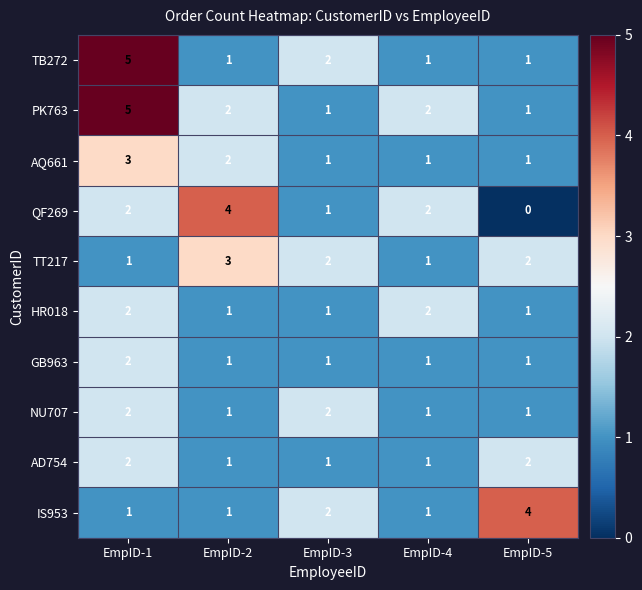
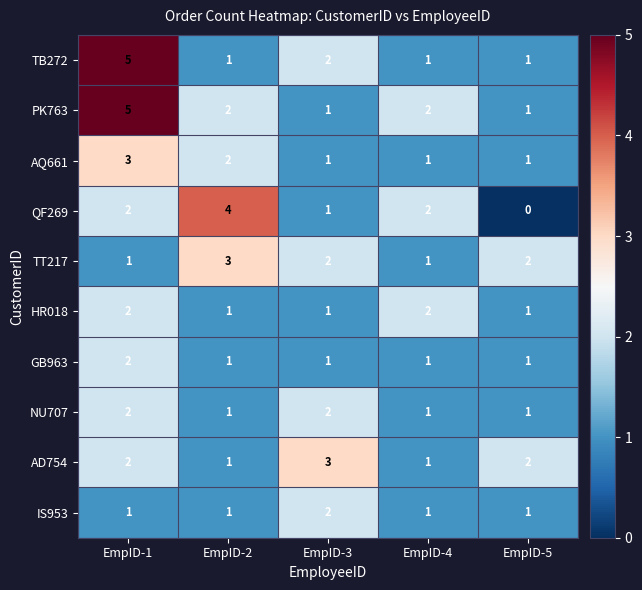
AD754, EmpID-3: 1 -> 3
IS953, EmpID-5: 4 -> 1
